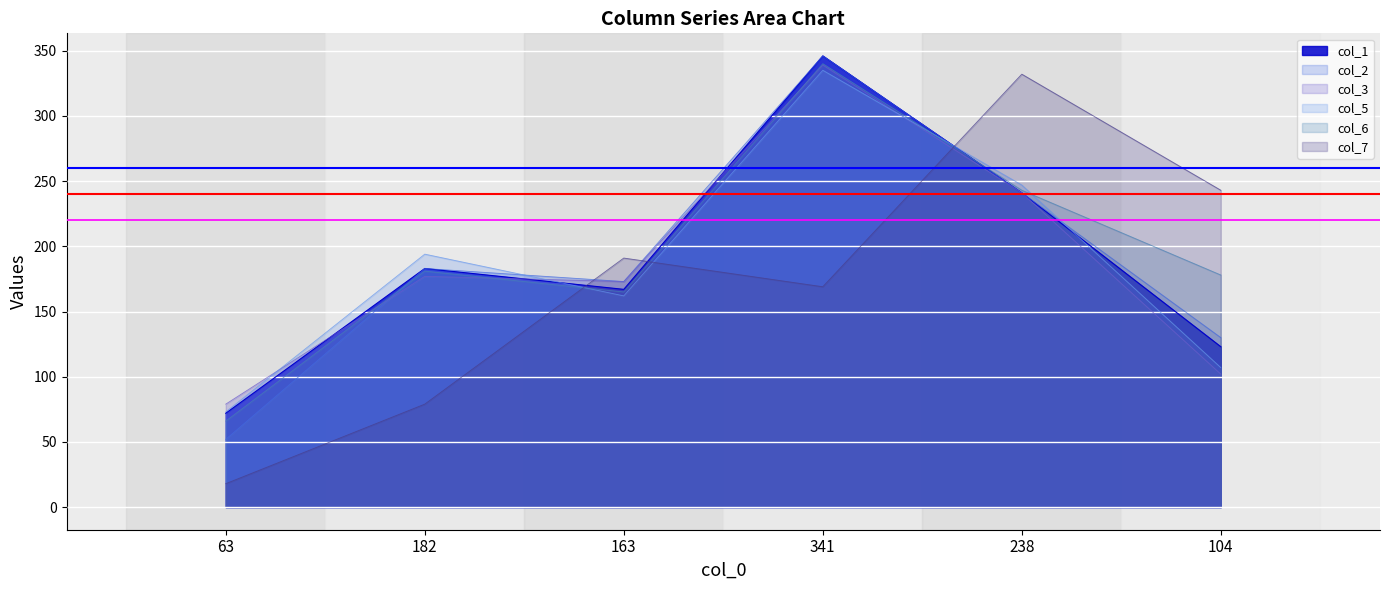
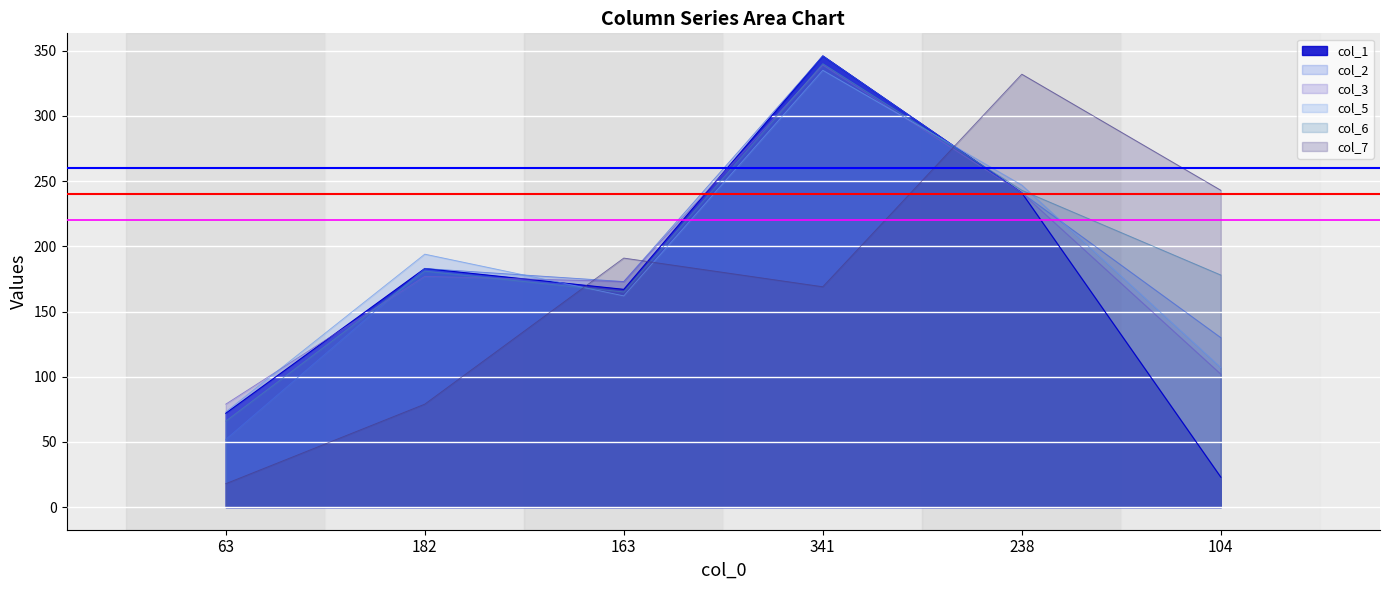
col_1, 104: 123 -> 23
